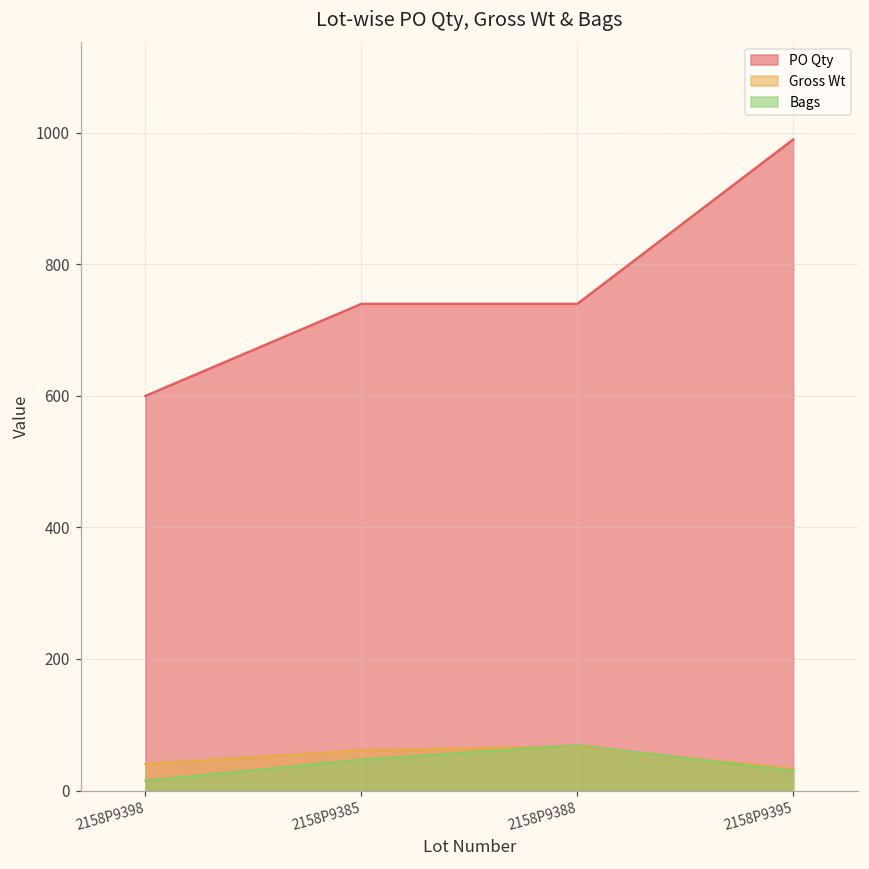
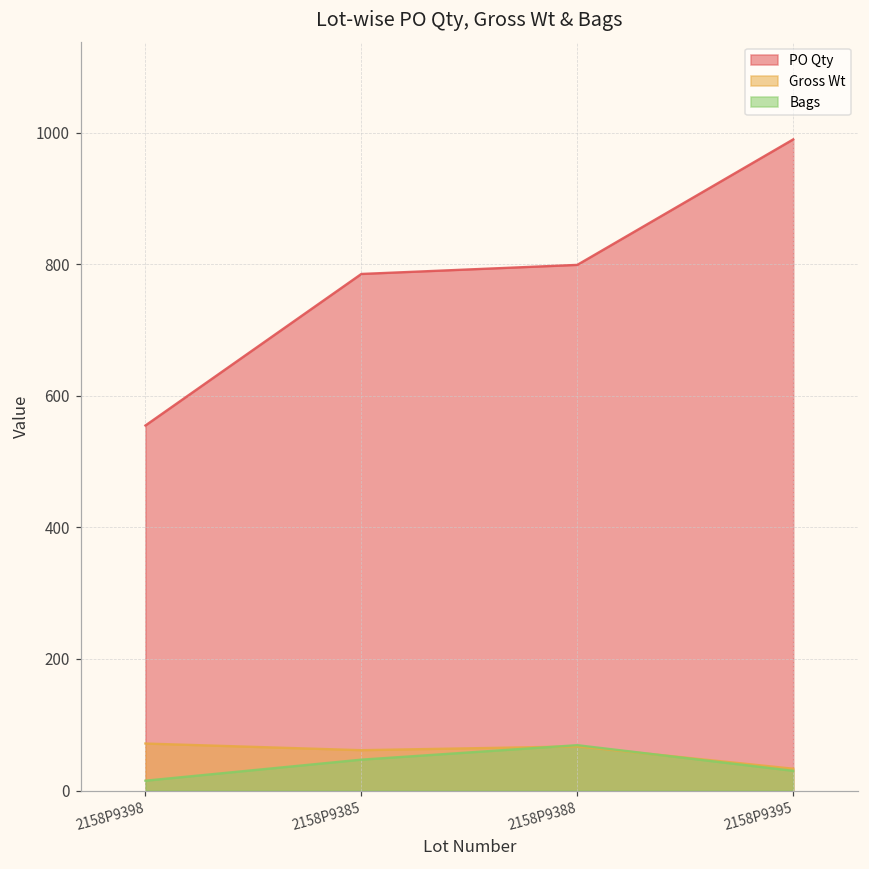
PO Qty, 2158P9398: 600 -> 560
Gross Wt, 2158P9398: 40 -> 70
PO Qty, 2158P9385: 740 -> 790
PO Qty, 2158P9388: 740 -> 800
